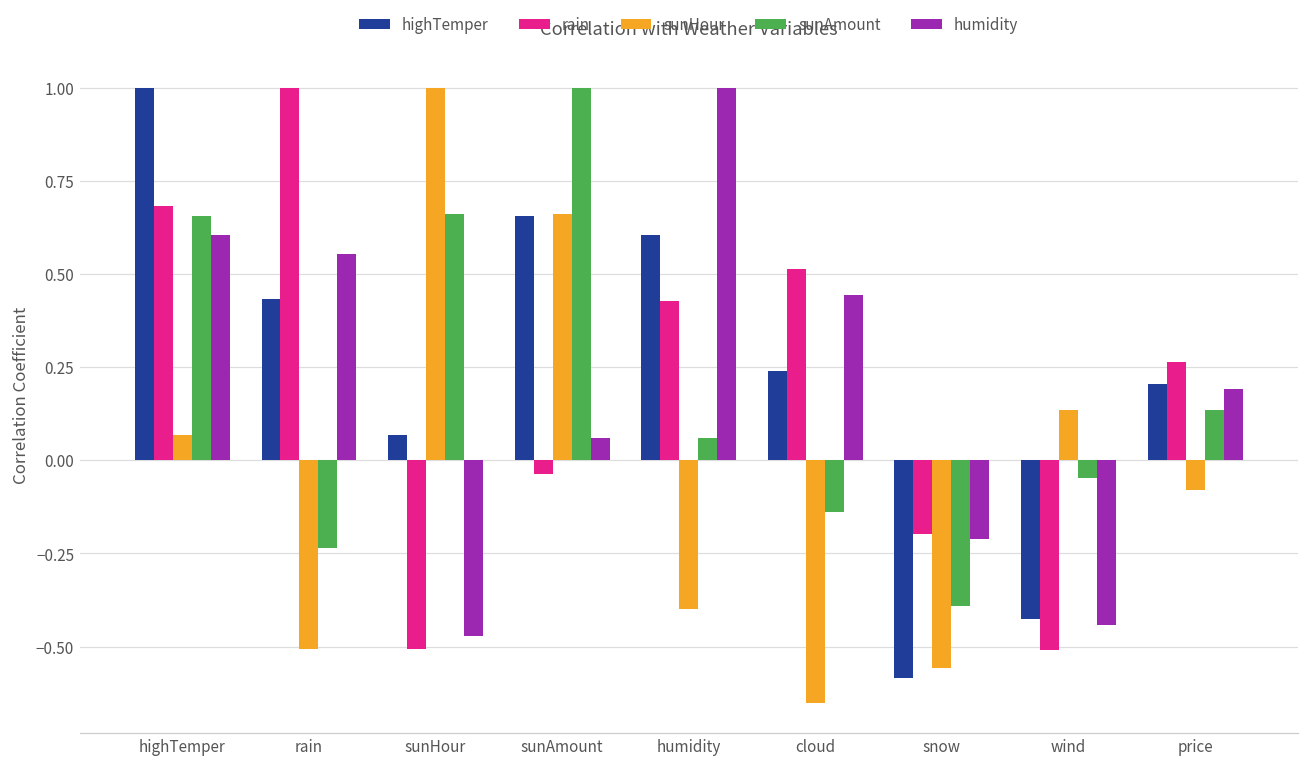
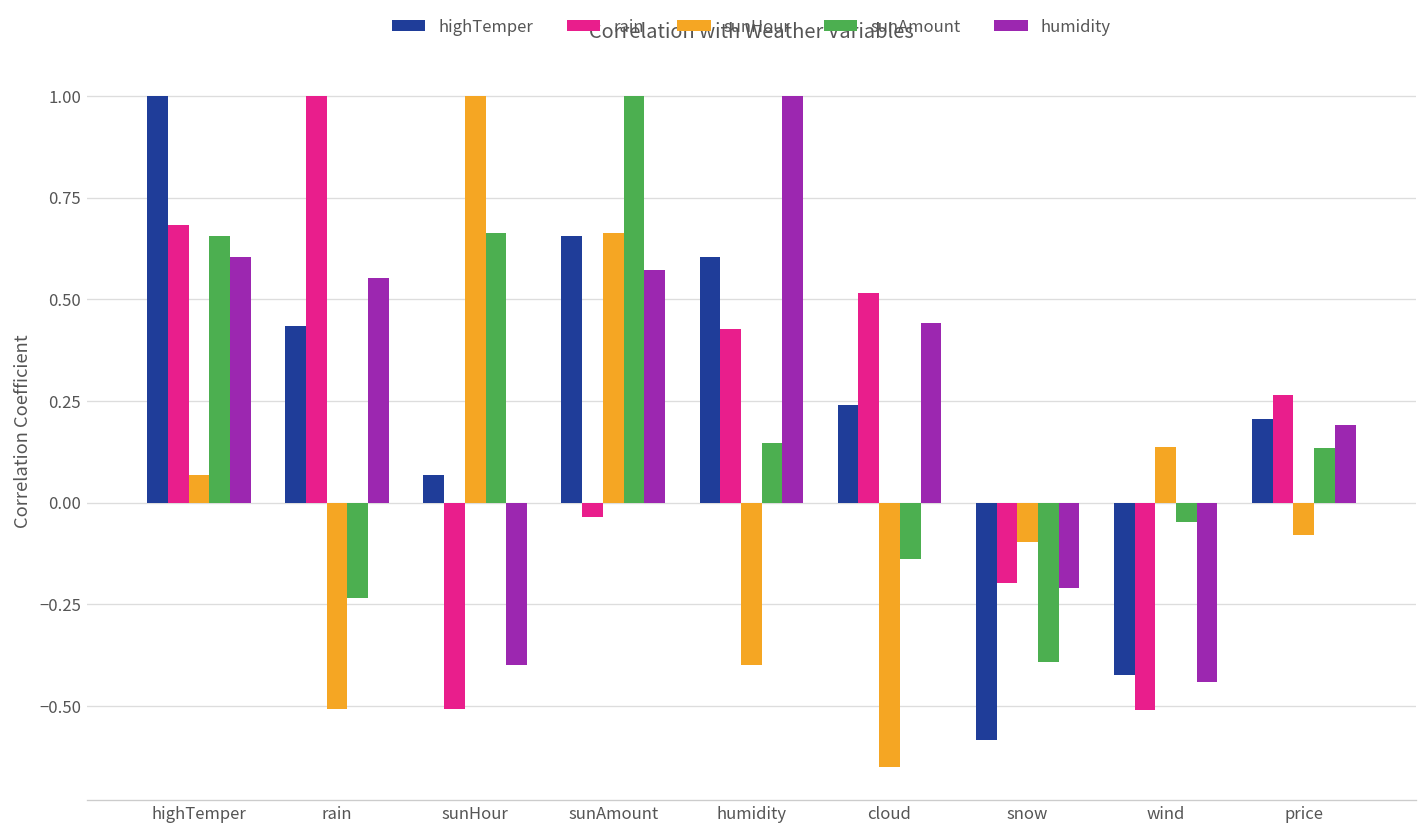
humidity, sunHour: -0.47 -> -0.40
humidity, sunAmount: 0.06 -> 0.57
sunAmount, humidity: 0.06 -> 0.15
sunHour, snow: -0.56 -> -0.10
